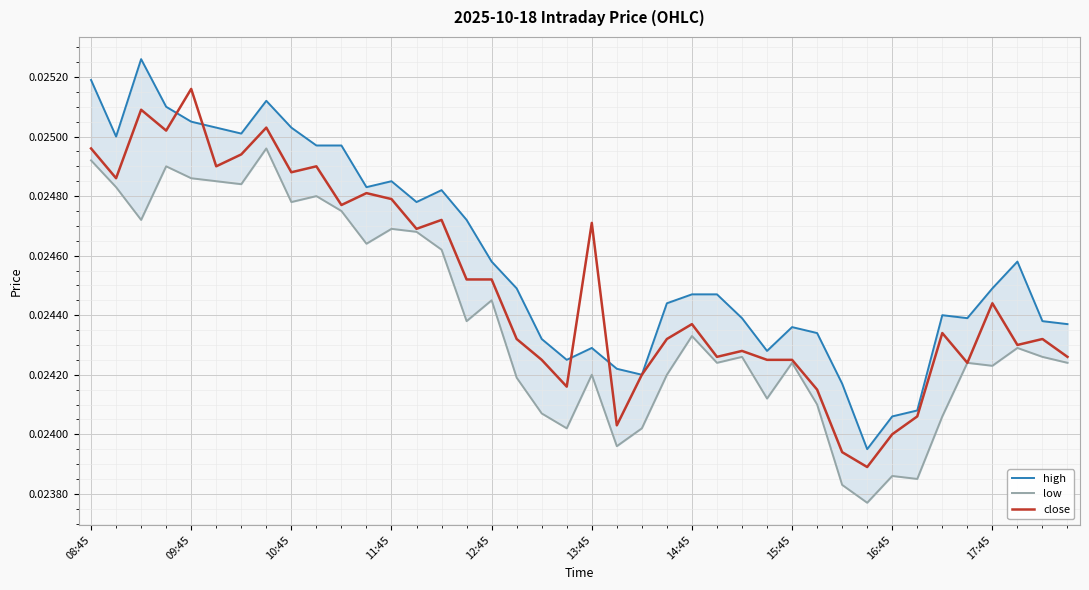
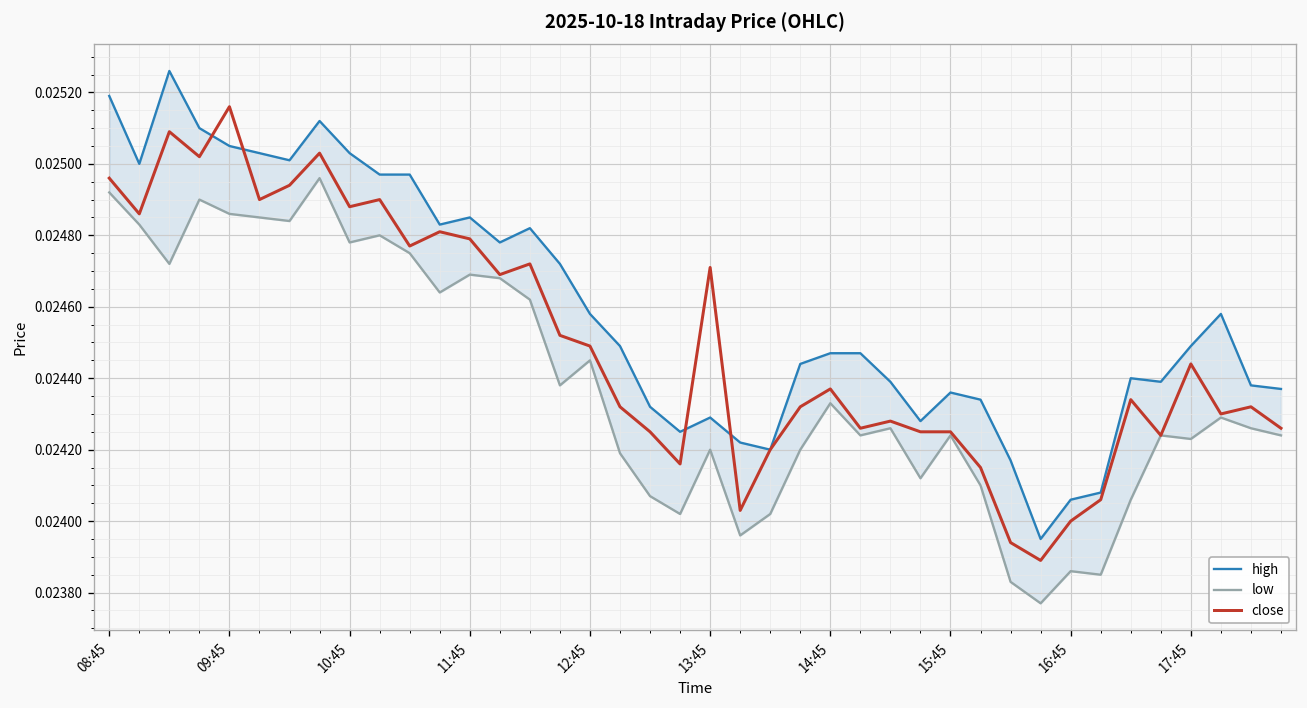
close, 12:45: 0.02452 -> 0.02449
